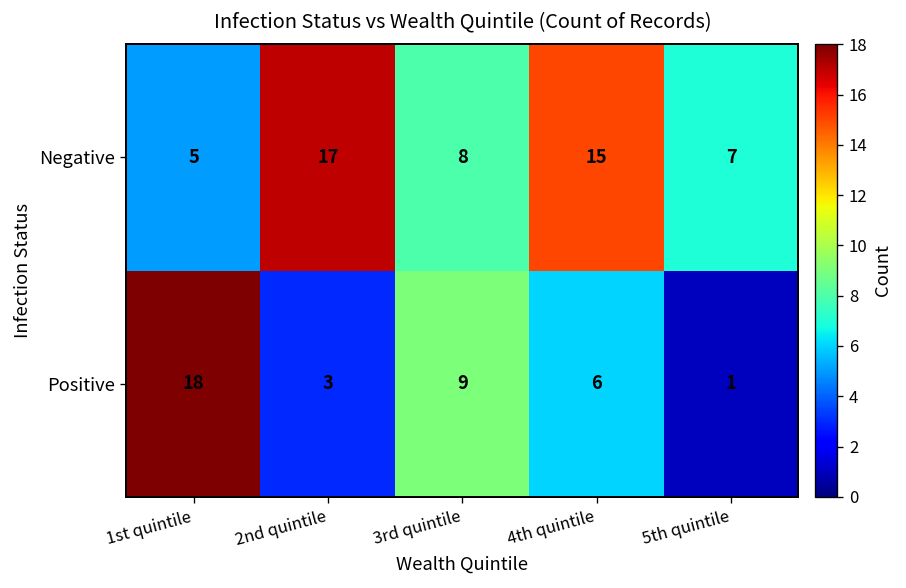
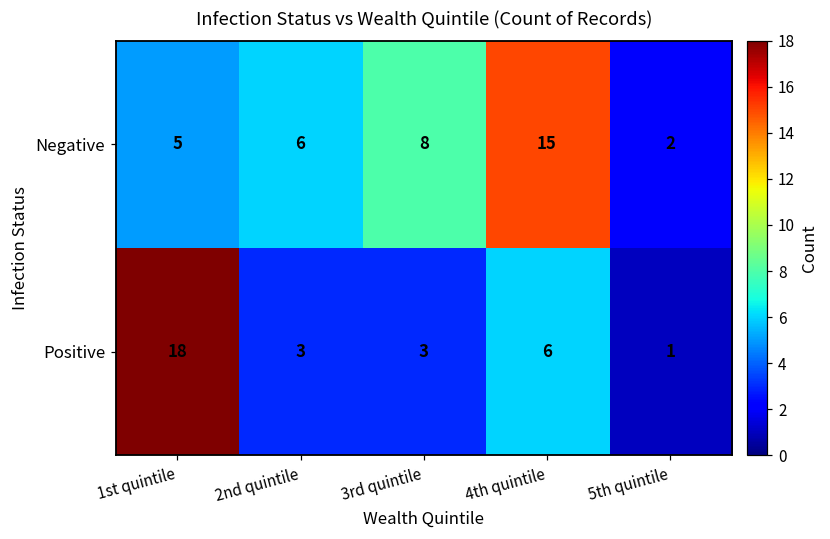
Negative, 2nd quintile: 17 -> 6
Negative, 5th quintile: 7 -> 2
Positive, 3rd quintile: 9 -> 3
